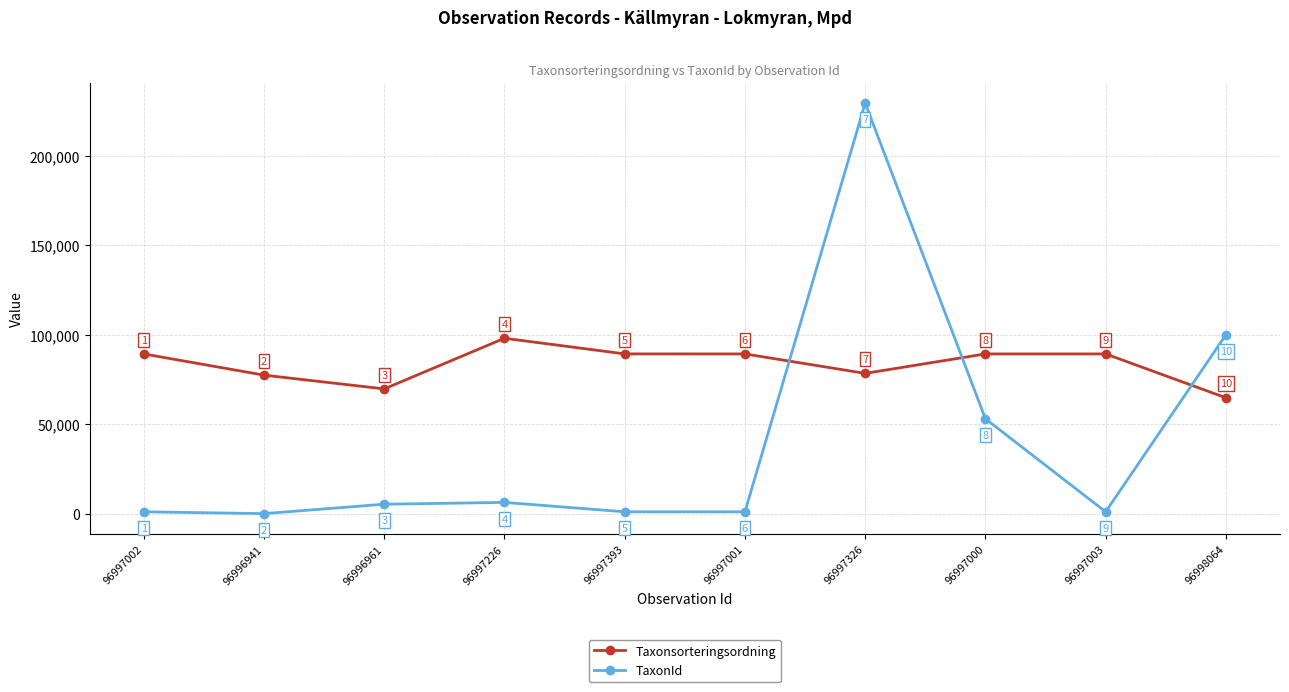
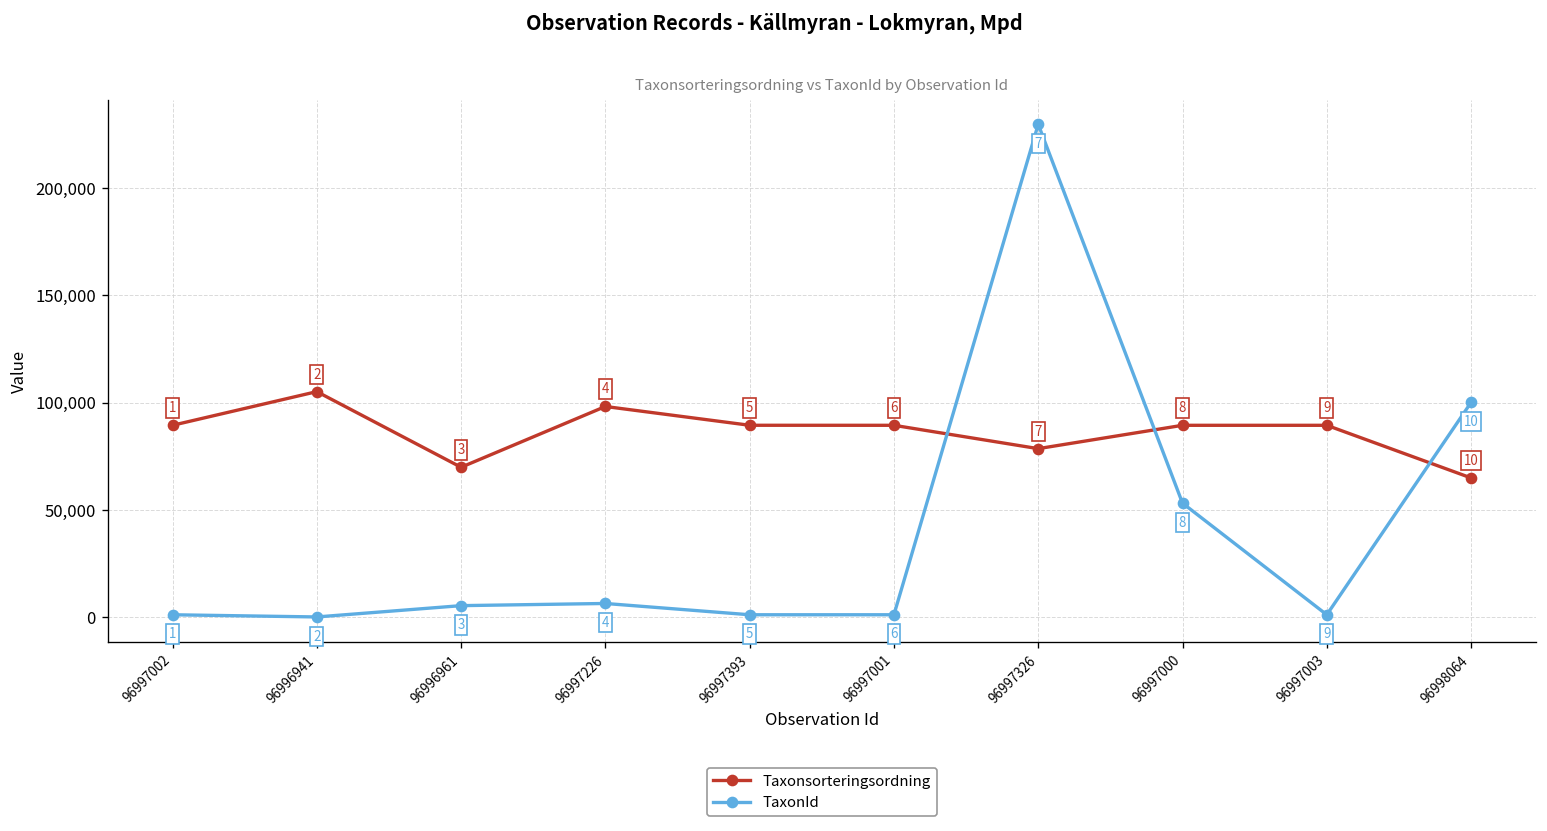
Taxonsorteringsordning, 96996941: 78,000 -> 105,000
